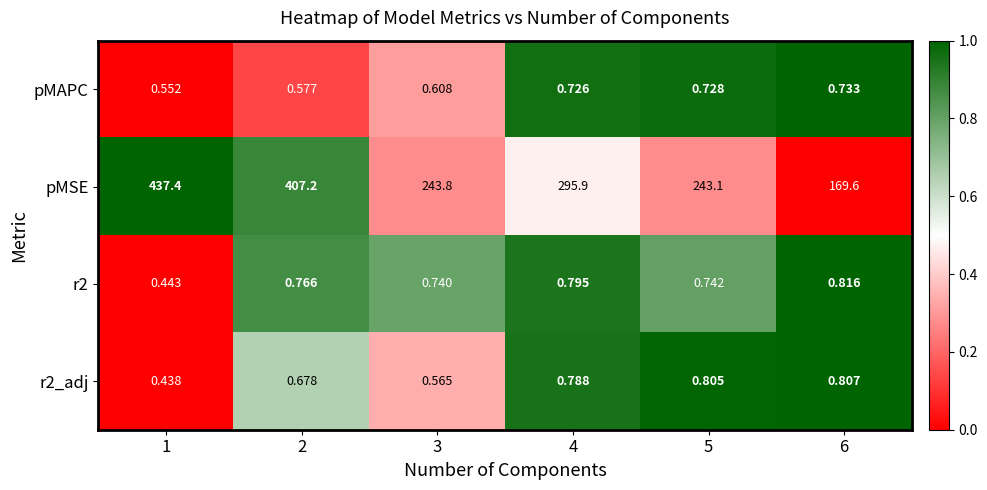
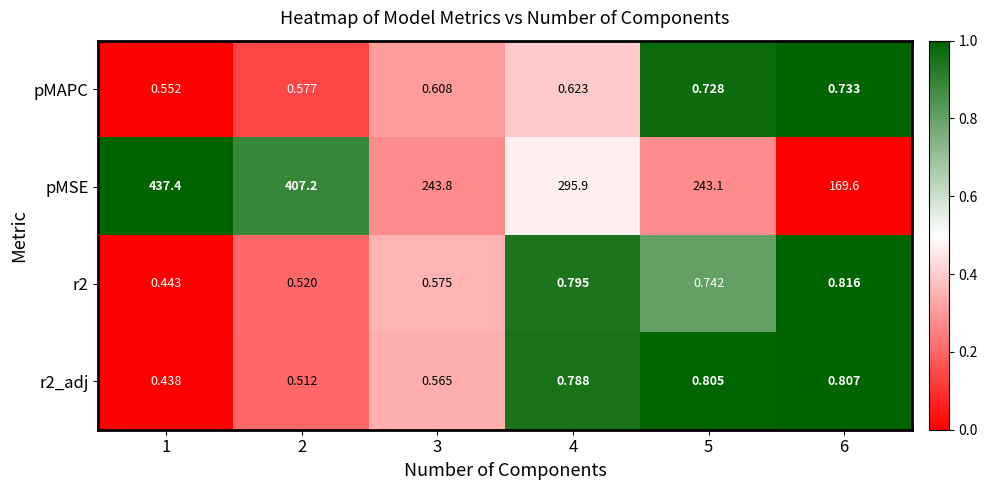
pMAPC, 4: 0.726 -> 0.623
r2, 2: 0.766 -> 0.520
r2, 3: 0.740 -> 0.575
r2_adj, 2: 0.678 -> 0.512
